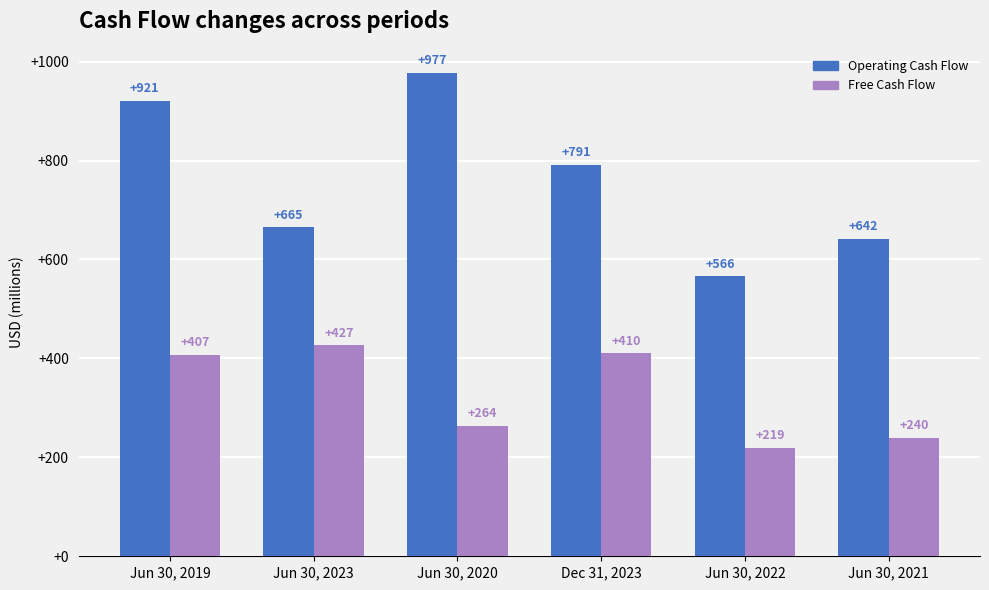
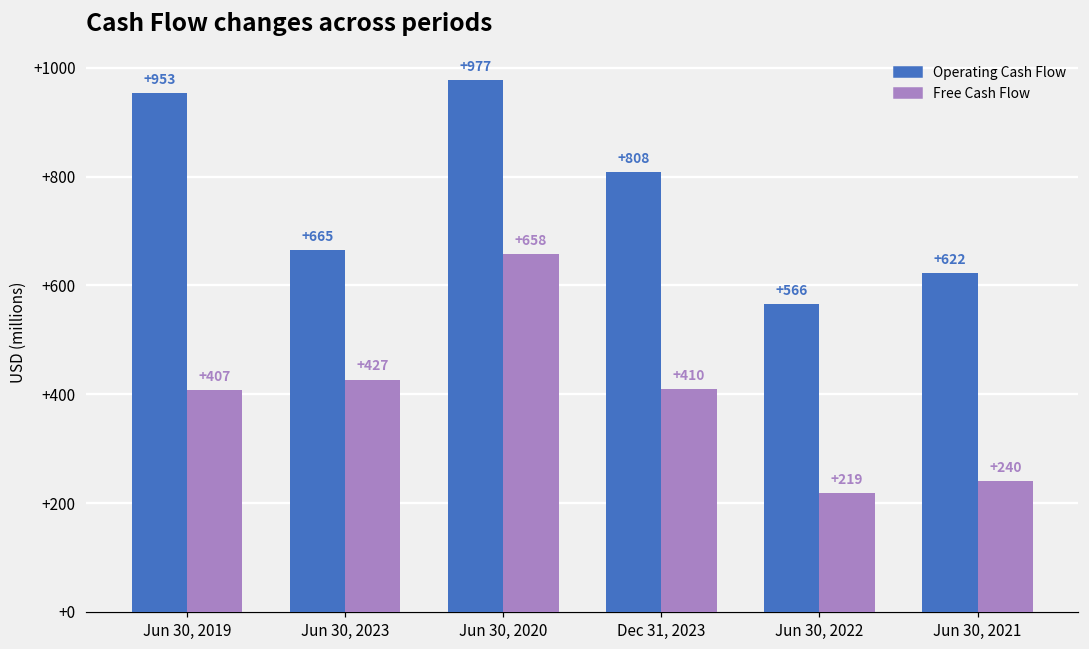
Operating Cash Flow, Jun 30, 2019: +921 -> +953
Free Cash Flow, Jun 30, 2020: +264 -> +658
Operating Cash Flow, Dec 31, 2023: +791 -> +808
Operating Cash Flow, Jun 30, 2021: +642 -> +622
